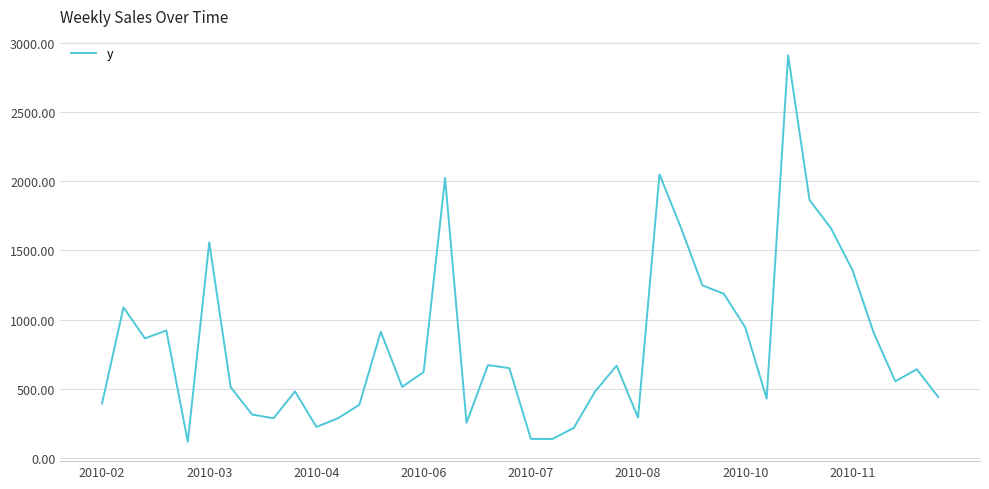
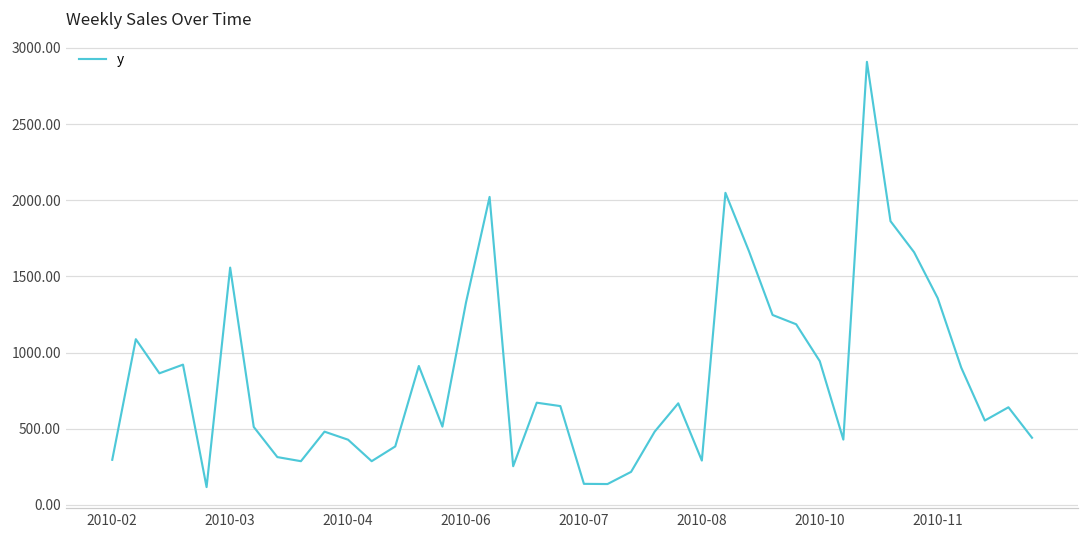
2010-02: 390 -> 300
2010-04: 220 -> 430
2010-06: 620 -> 1330
